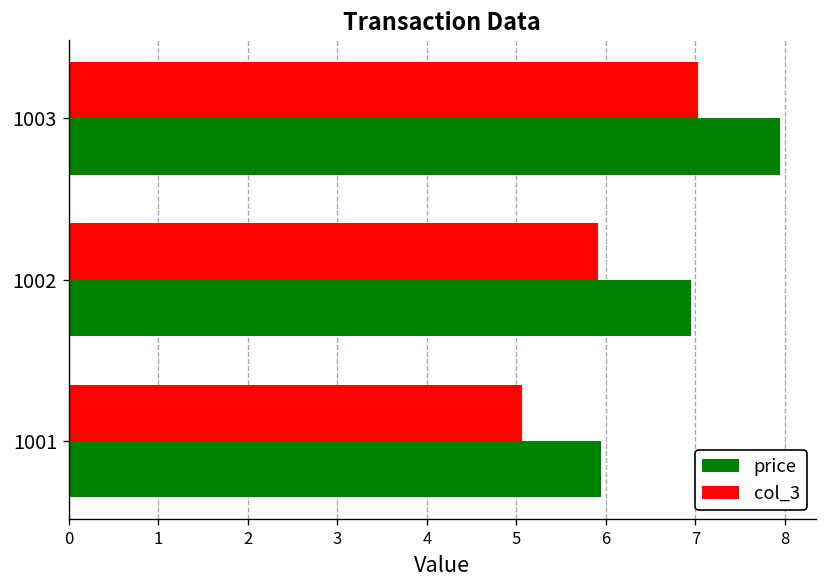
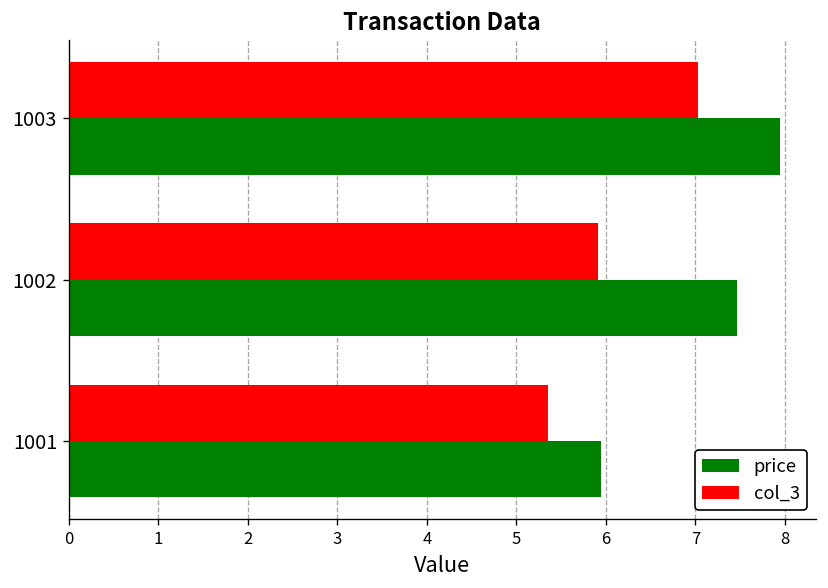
price, 1002: 7.0 -> 7.5
col_3, 1001: 5.1 -> 5.4
